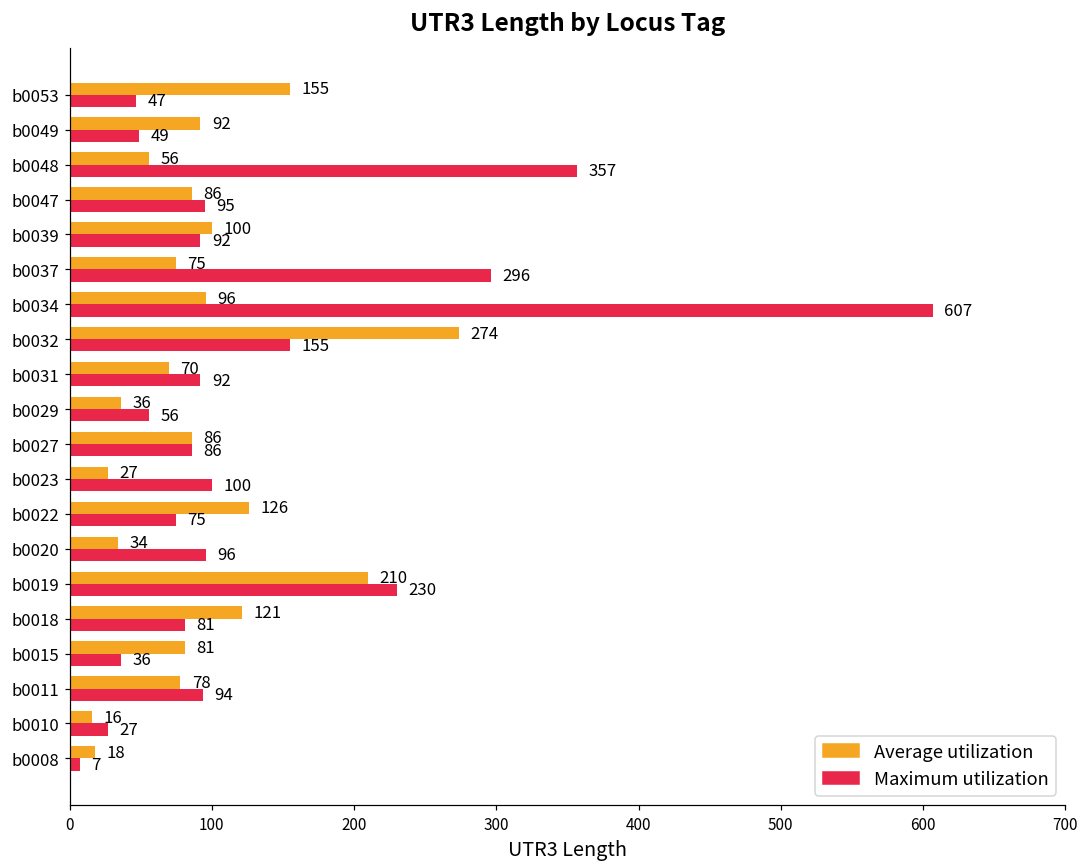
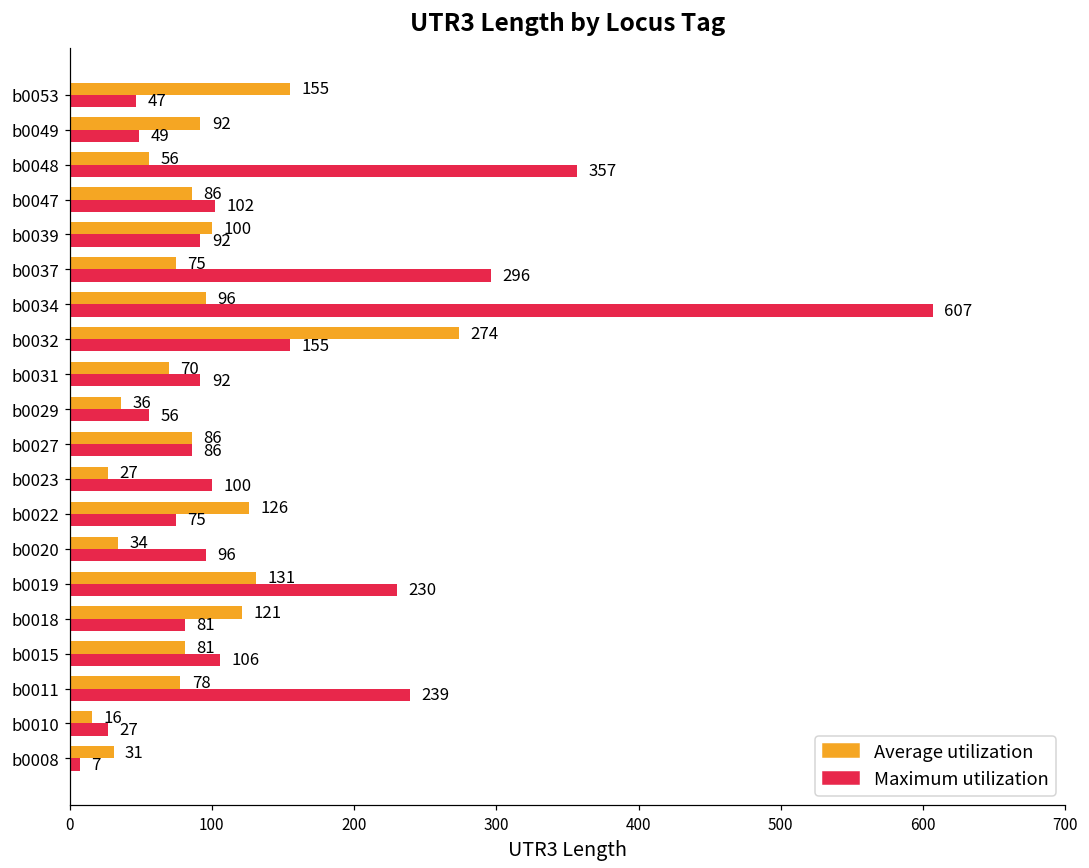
Maximum utilization, b0047: 95 -> 102
Average utilization, b0019: 210 -> 131
Maximum utilization, b0015: 36 -> 106
Maximum utilization, b0011: 94 -> 239
Average utilization, b0008: 18 -> 31
